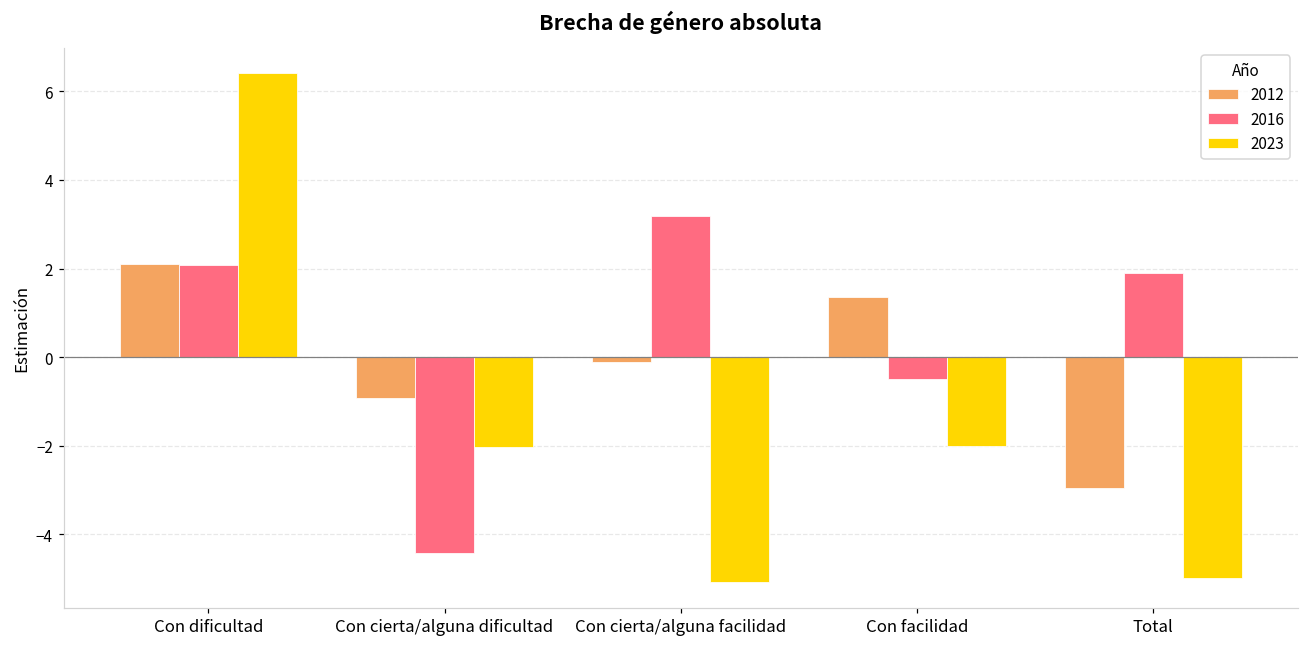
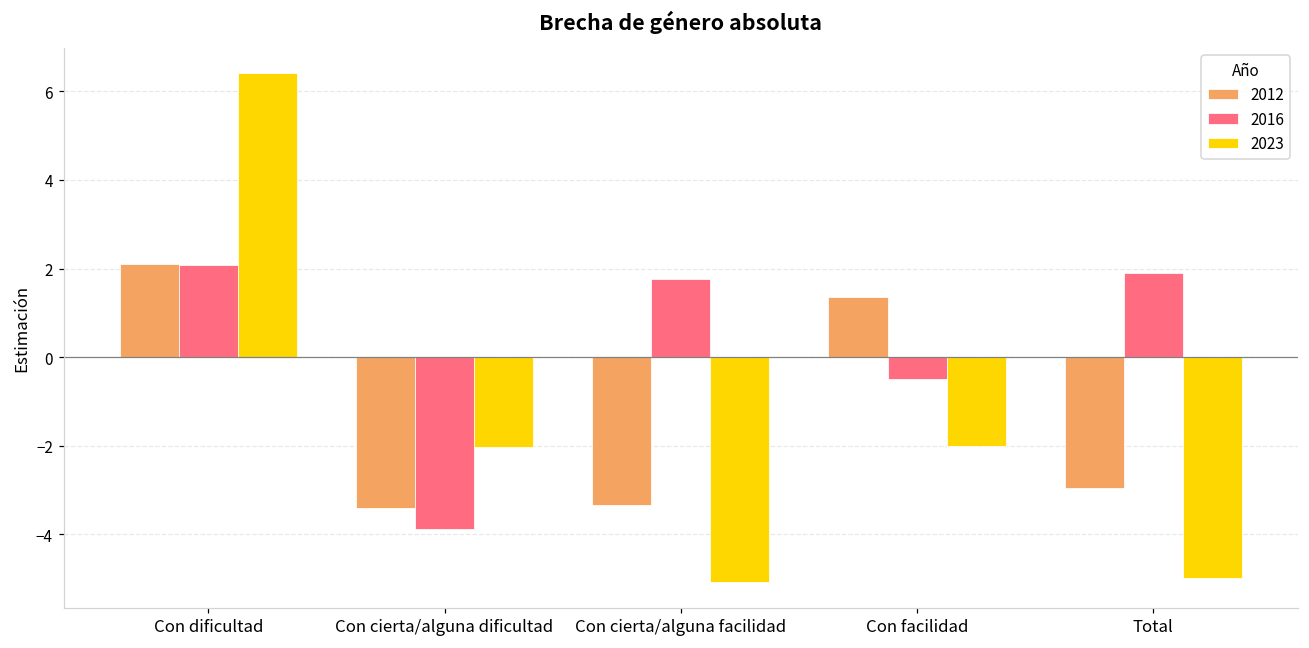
2012, Con cierta/alguna dificultad: -0.9 -> -3.4
2016, Con cierta/alguna dificultad: -4.4 -> -3.9
2012, Con cierta/alguna facilidad: -0.1 -> -3.3
2016, Con cierta/alguna facilidad: 3.2 -> 1.8
